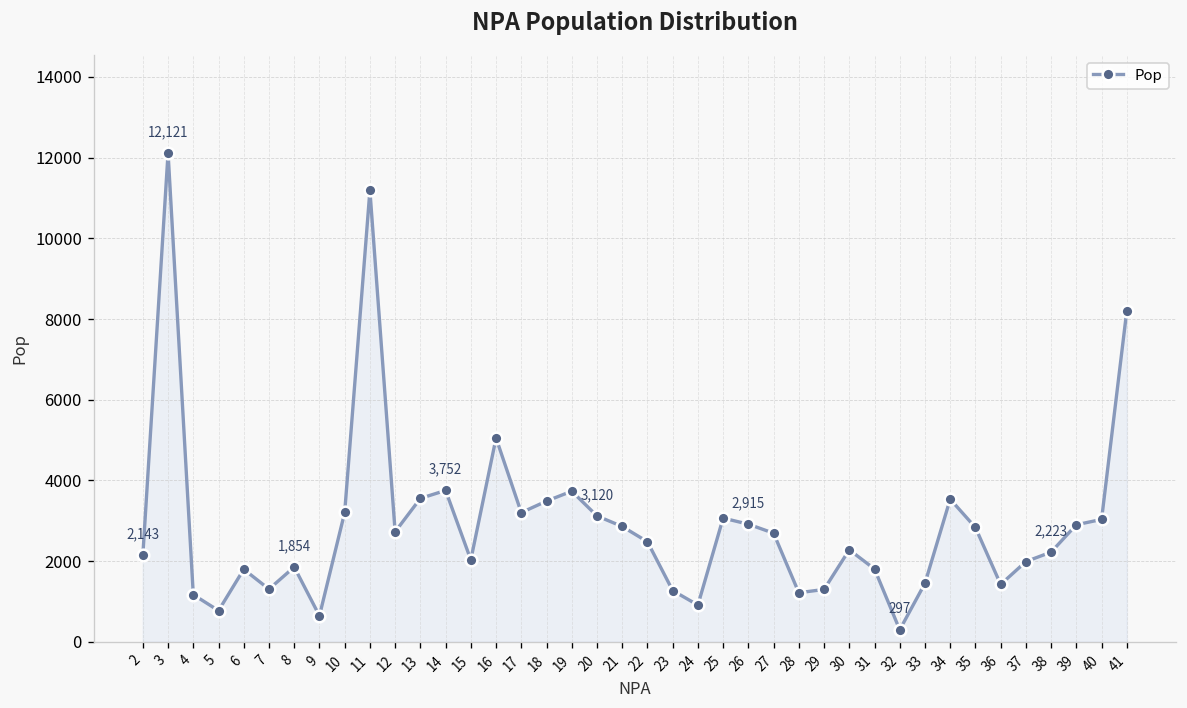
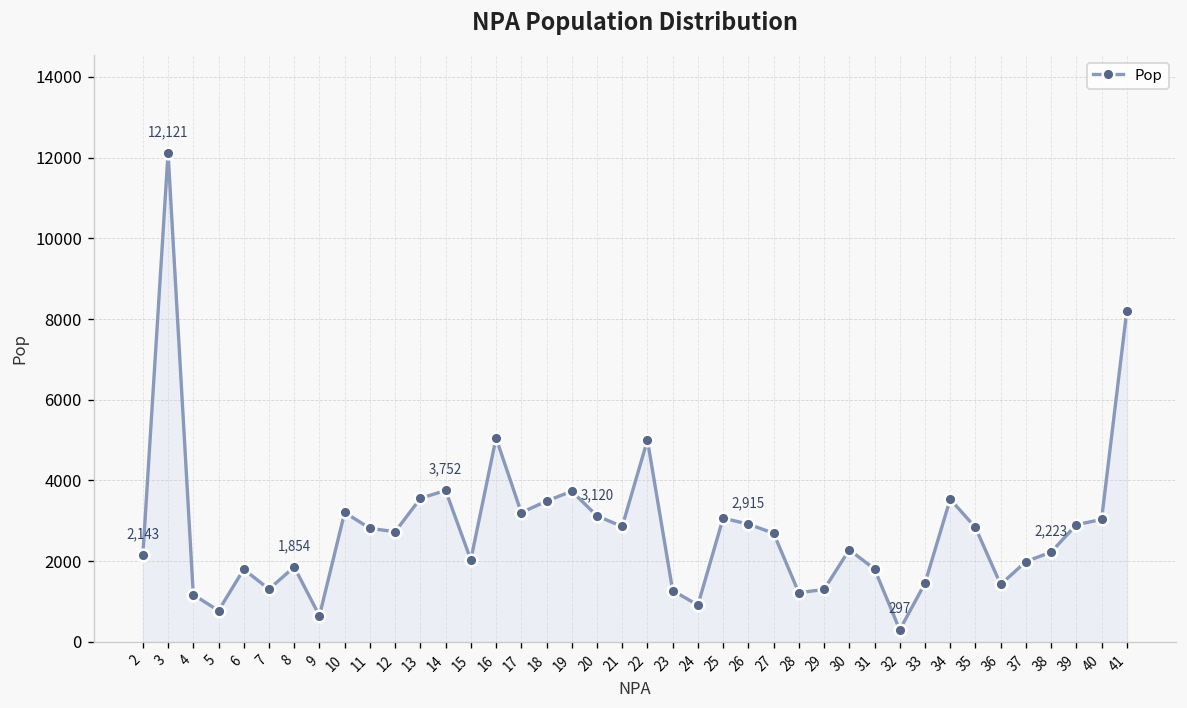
11: 11200 -> 2800
22: 2500 -> 5000
